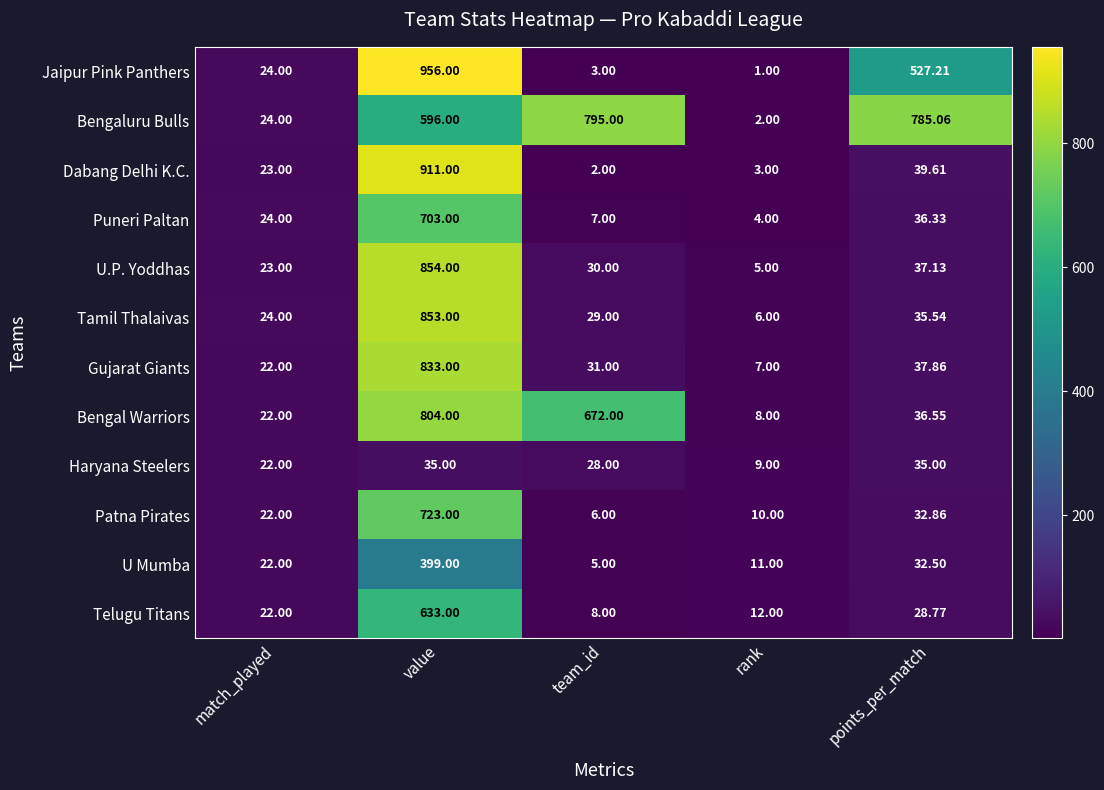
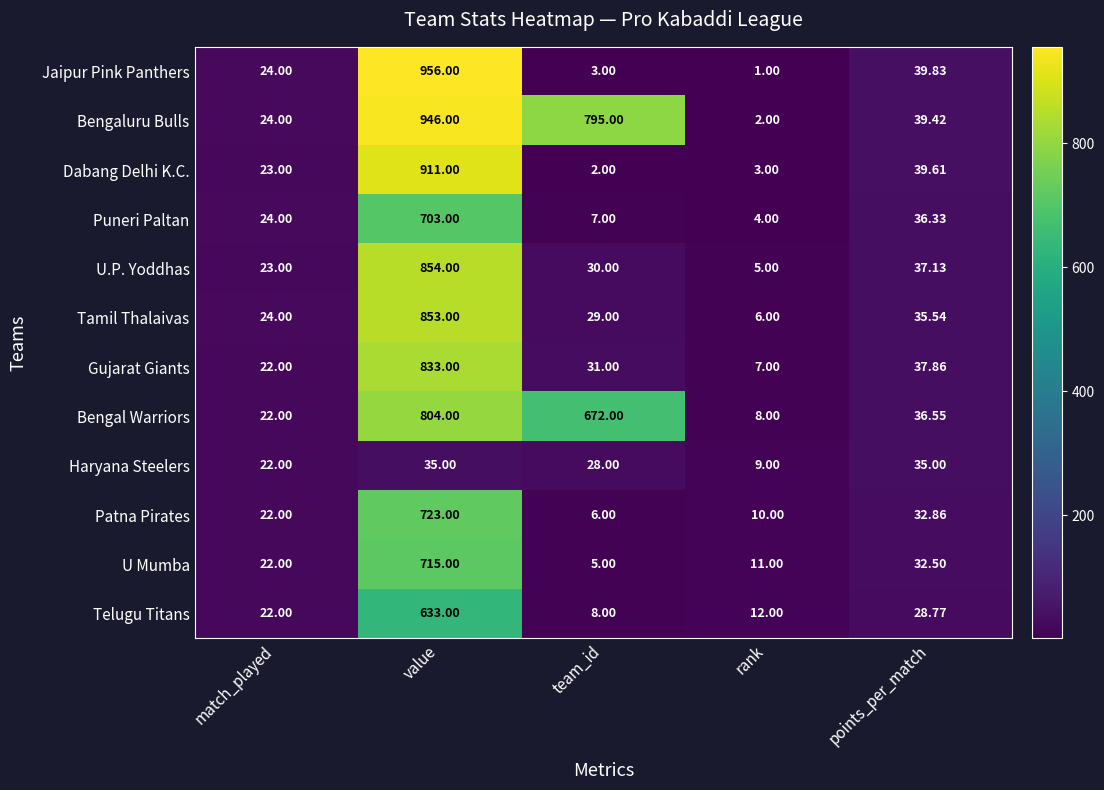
Jaipur Pink Panthers, points_per_match: 527.21 -> 39.83
Bengaluru Bulls, value: 596.00 -> 946.00
Bengaluru Bulls, points_per_match: 785.06 -> 39.42
U Mumba, value: 399.00 -> 715.00
